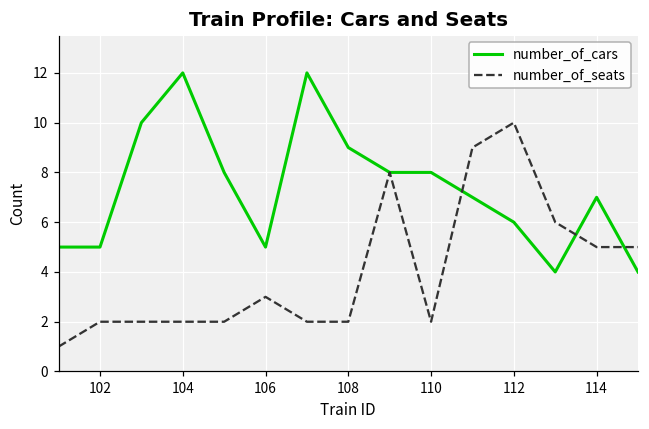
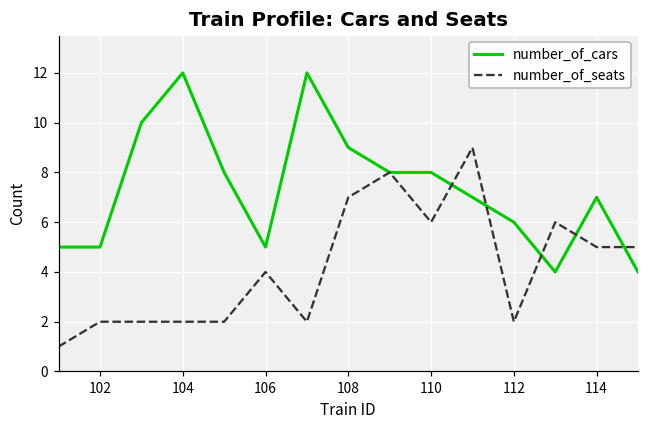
number_of_seats, 106: 3 -> 4
number_of_seats, 108: 2 -> 7
number_of_seats, 110: 2 -> 6
number_of_seats, 112: 10 -> 2
